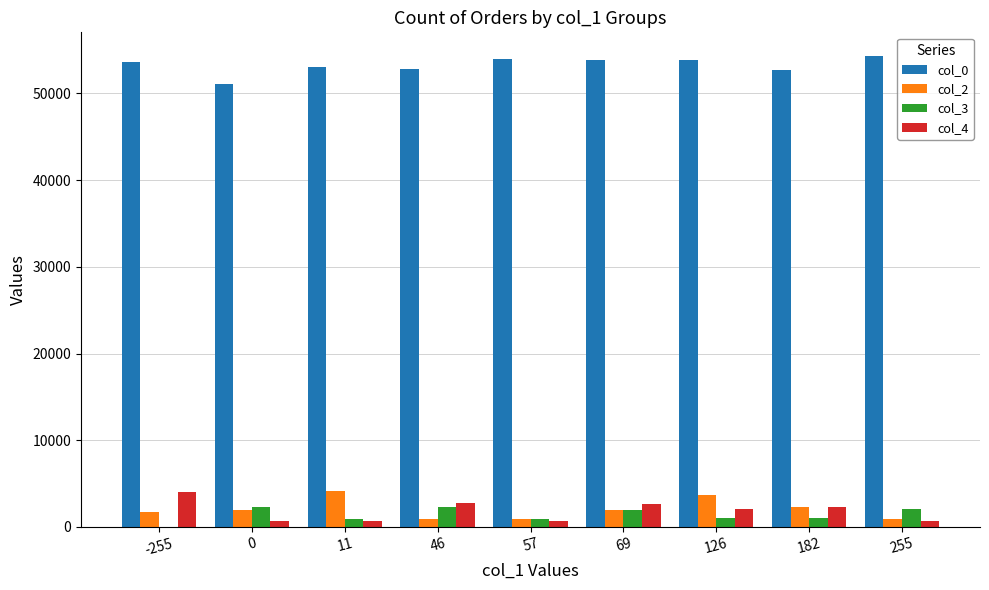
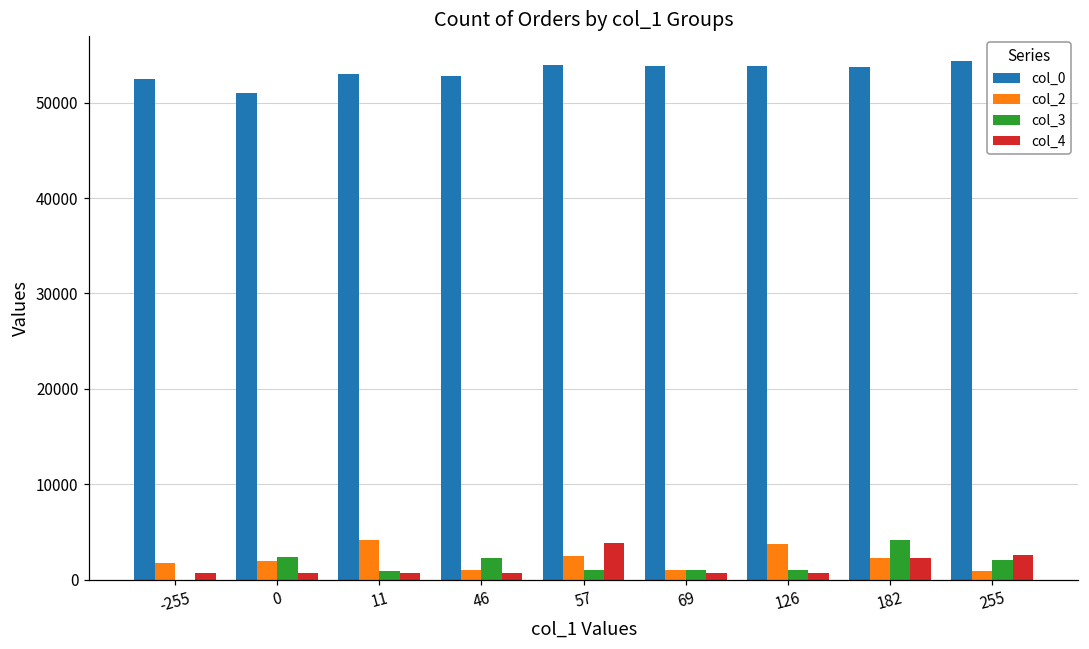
col_0, -255: 54000 -> 53000
col_4, -255: 4000 -> 1000
col_4, 46: 3000 -> 1000
col_2, 57: 1000 -> 2000
col_4, 57: 1000 -> 4000
col_2, 69: 2000 -> 1000
col_3, 69: 2000 -> 1000
col_4, 69: 3000 -> 1000
col_4, 126: 2000 -> 1000
col_0, 182: 53000 -> 54000
col_3, 182: 1000 -> 4000
col_4, 255: 1000 -> 3000
